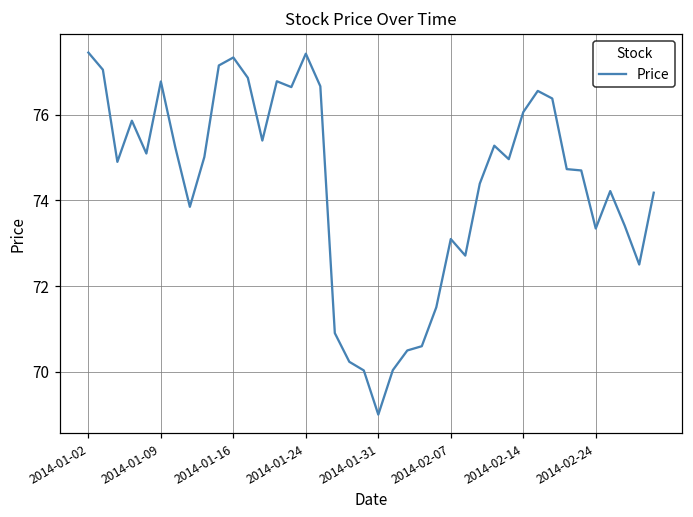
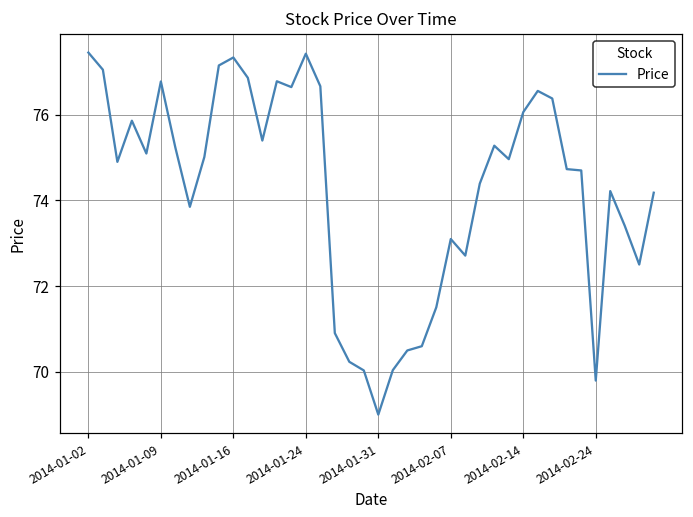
2014-02-24: 73.3 -> 69.8
